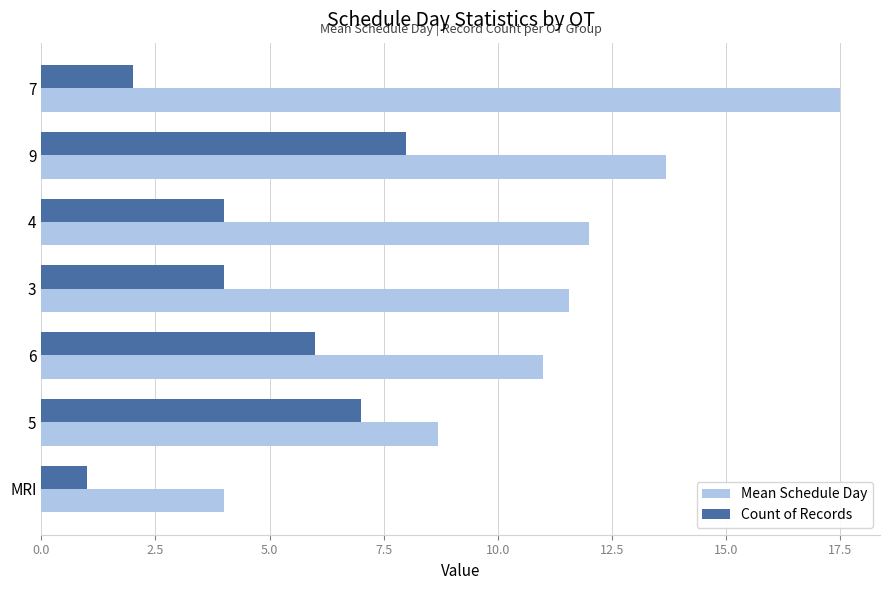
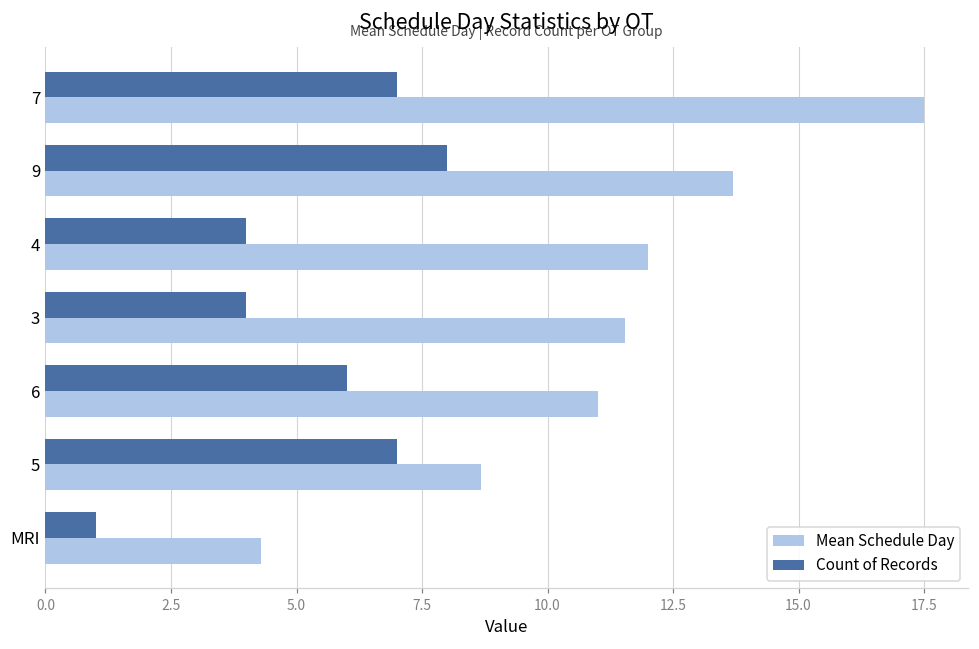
Count of Records, 7: 2 -> 7
Mean Schedule Day, MRI: 4.0 -> 4.3
